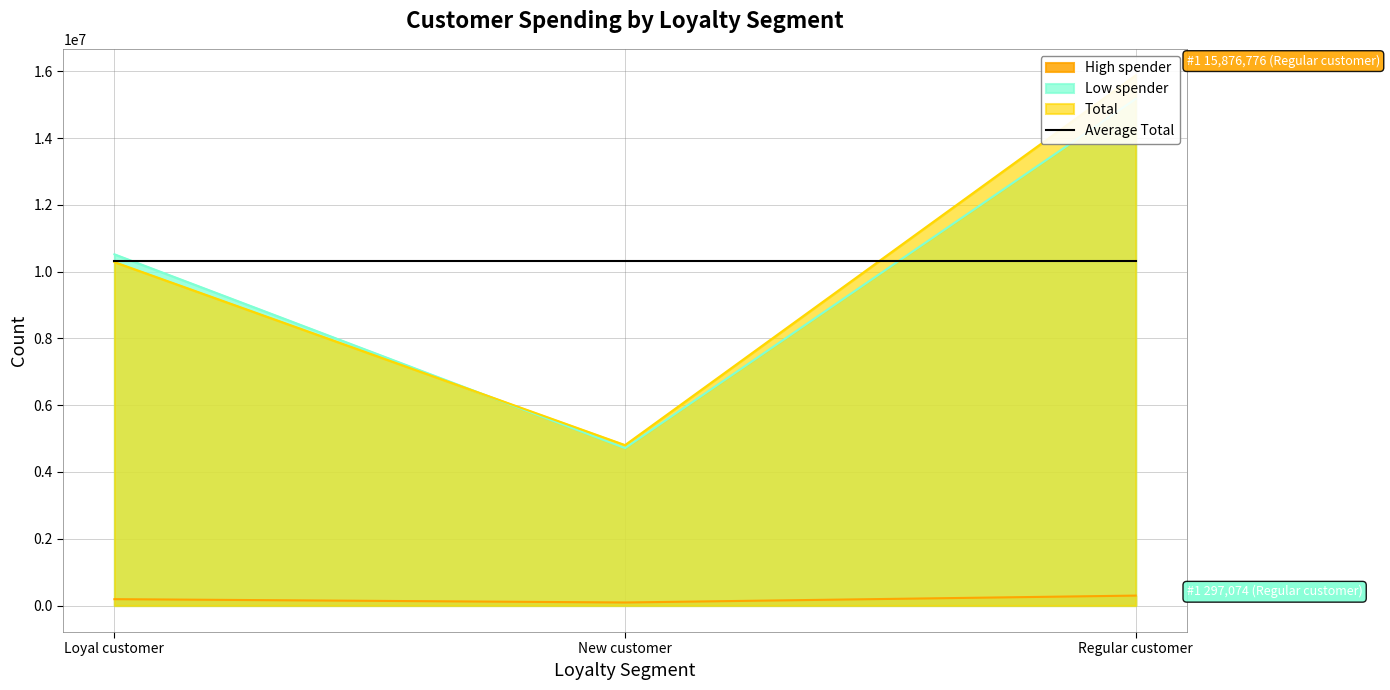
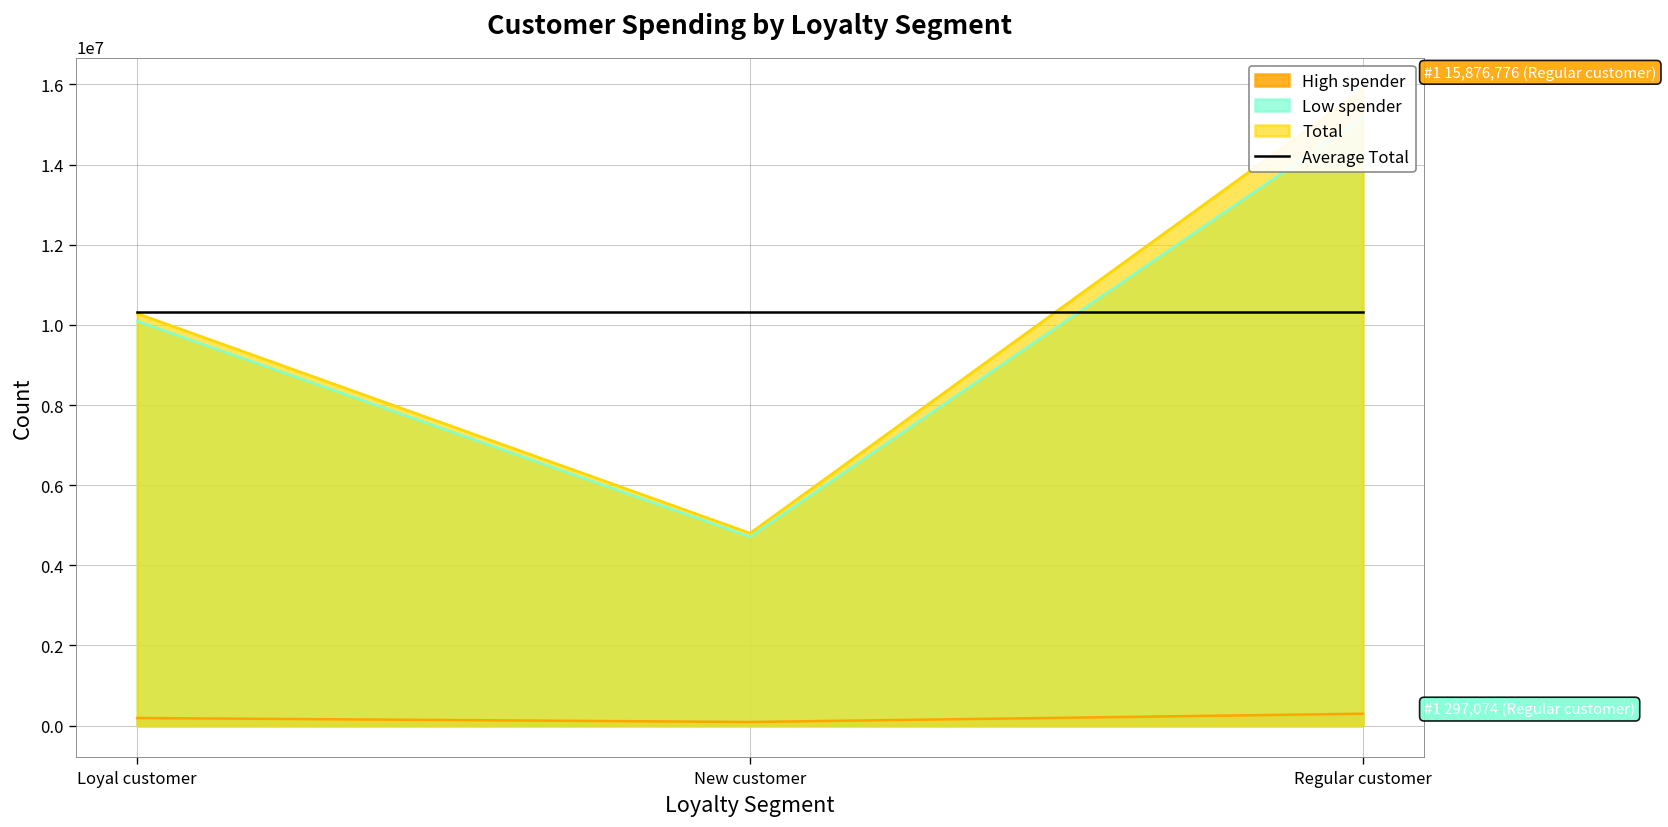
Low spender, Loyal customer: 10500000 -> 10100000
